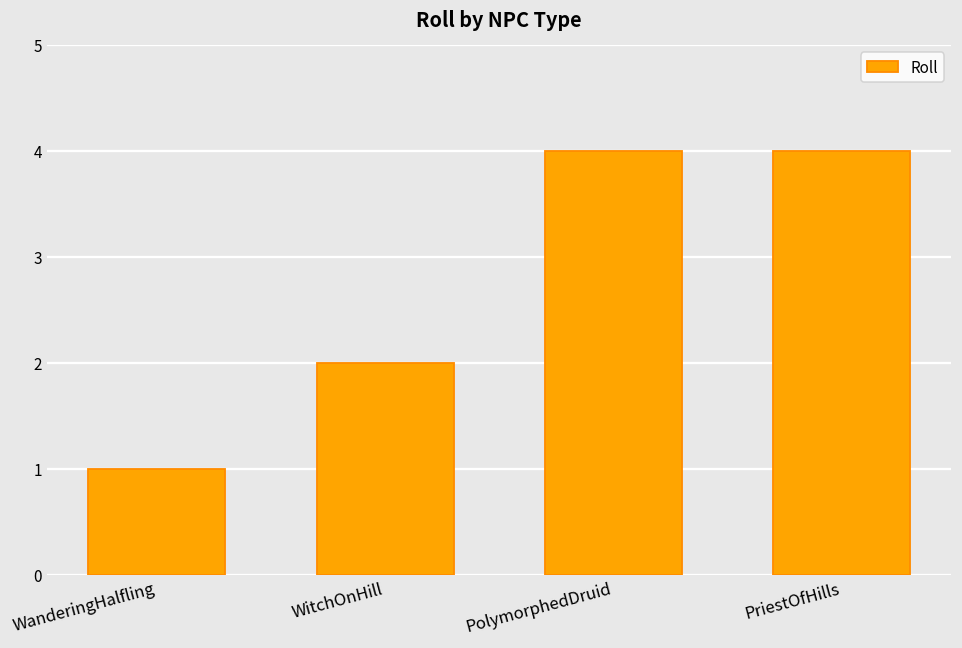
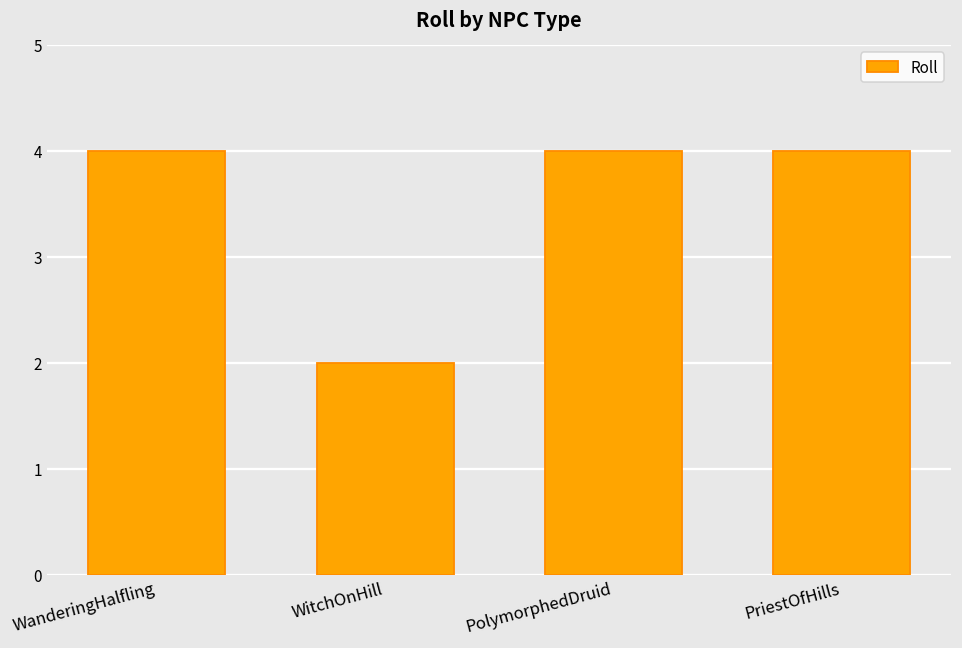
WanderingHalfling: 1 -> 4
